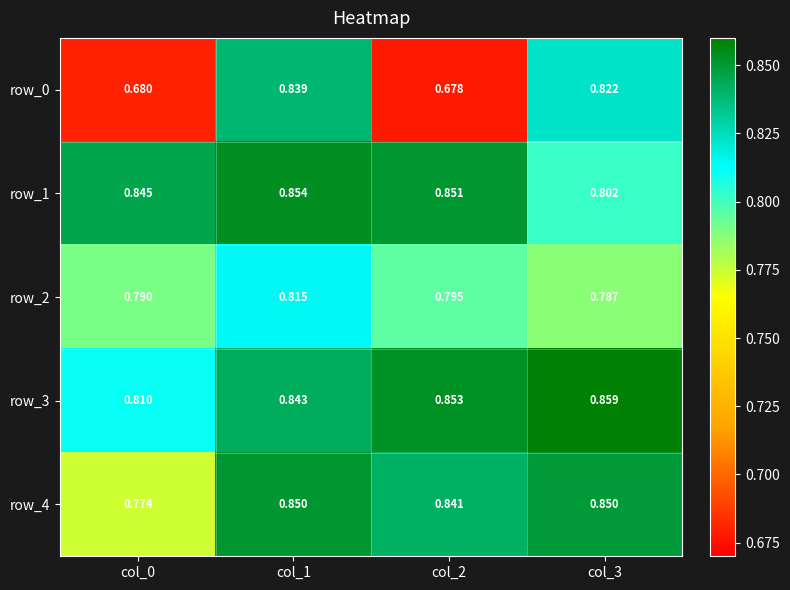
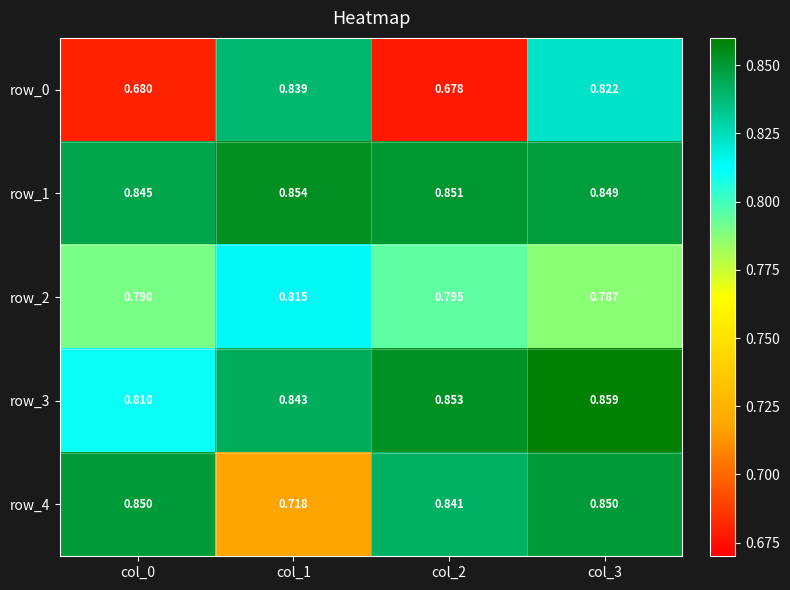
row_1, col_3: 0.802 -> 0.849
row_4, col_0: 0.774 -> 0.850
row_4, col_1: 0.850 -> 0.718
